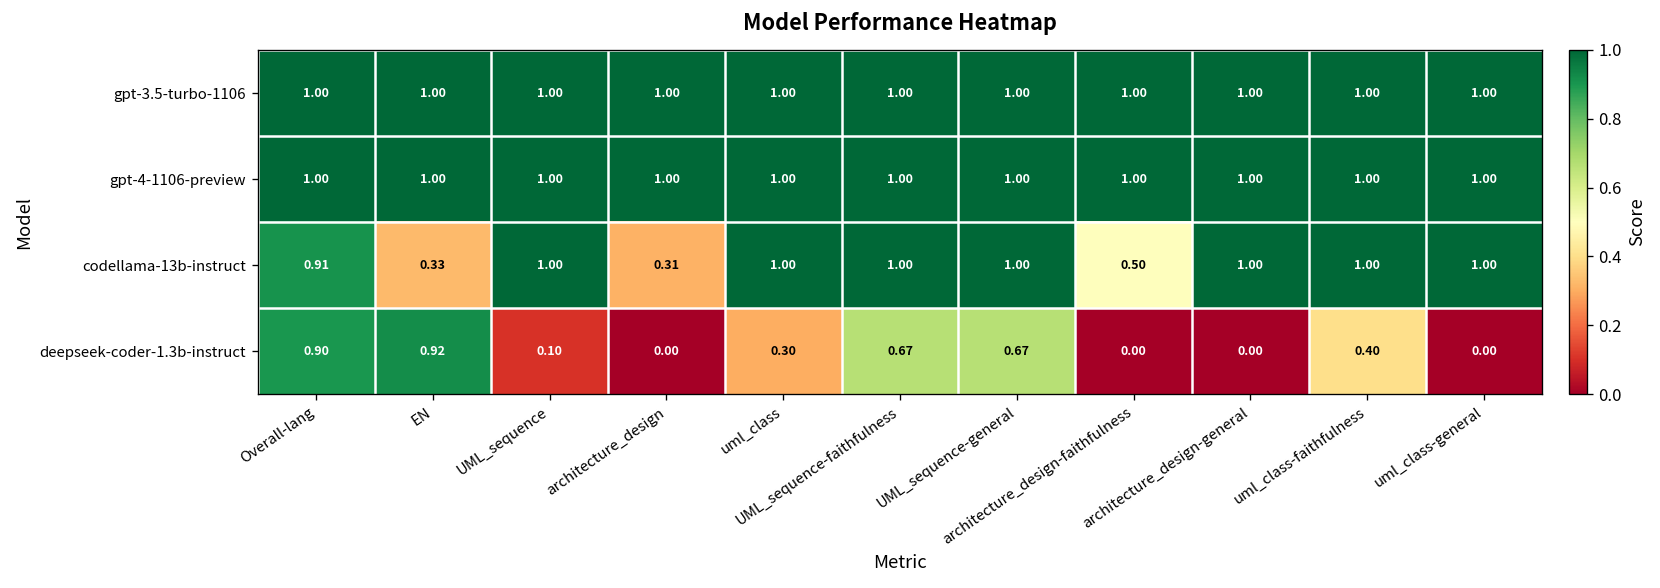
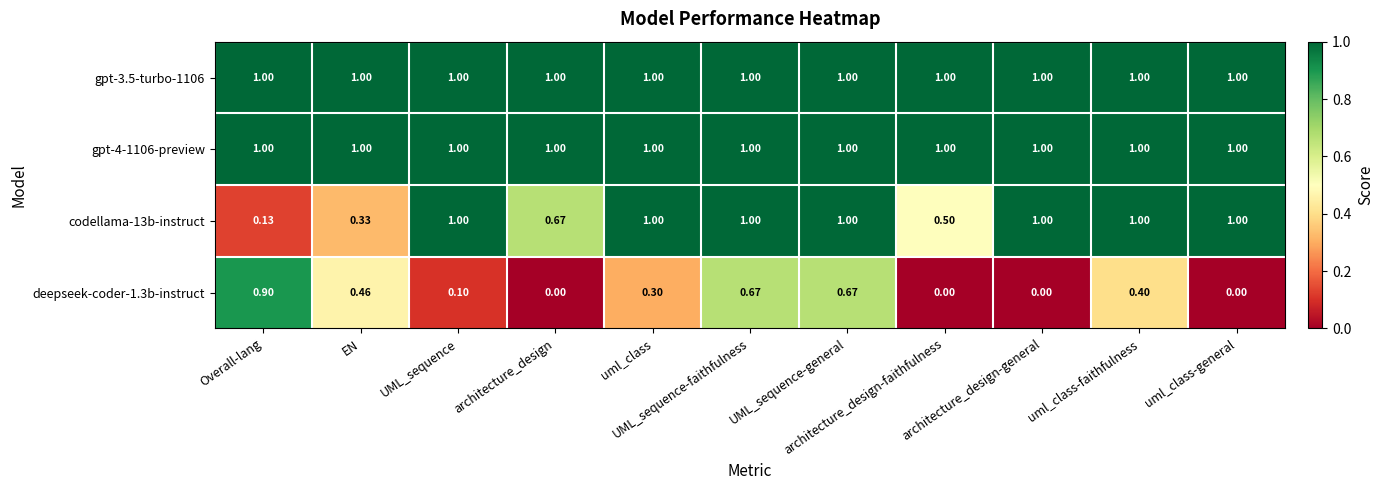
codellama-13b-instruct, Overall-lang: 0.91 -> 0.13
codellama-13b-instruct, architecture_design: 0.31 -> 0.67
deepseek-coder-1.3b-instruct, EN: 0.92 -> 0.46
